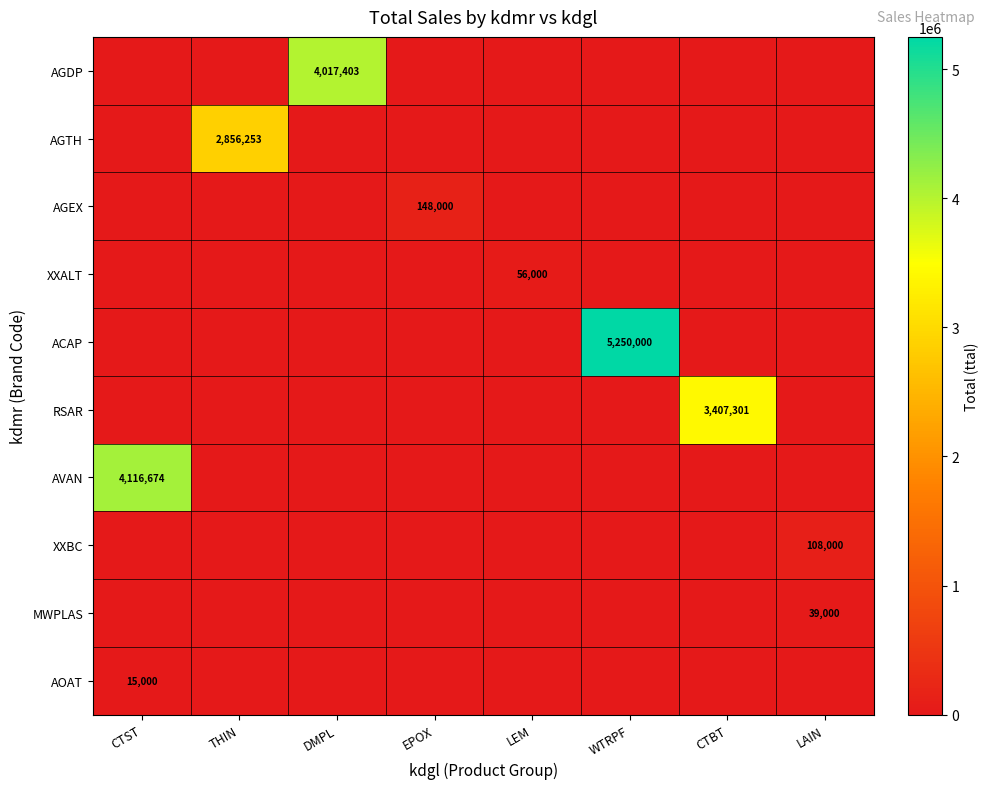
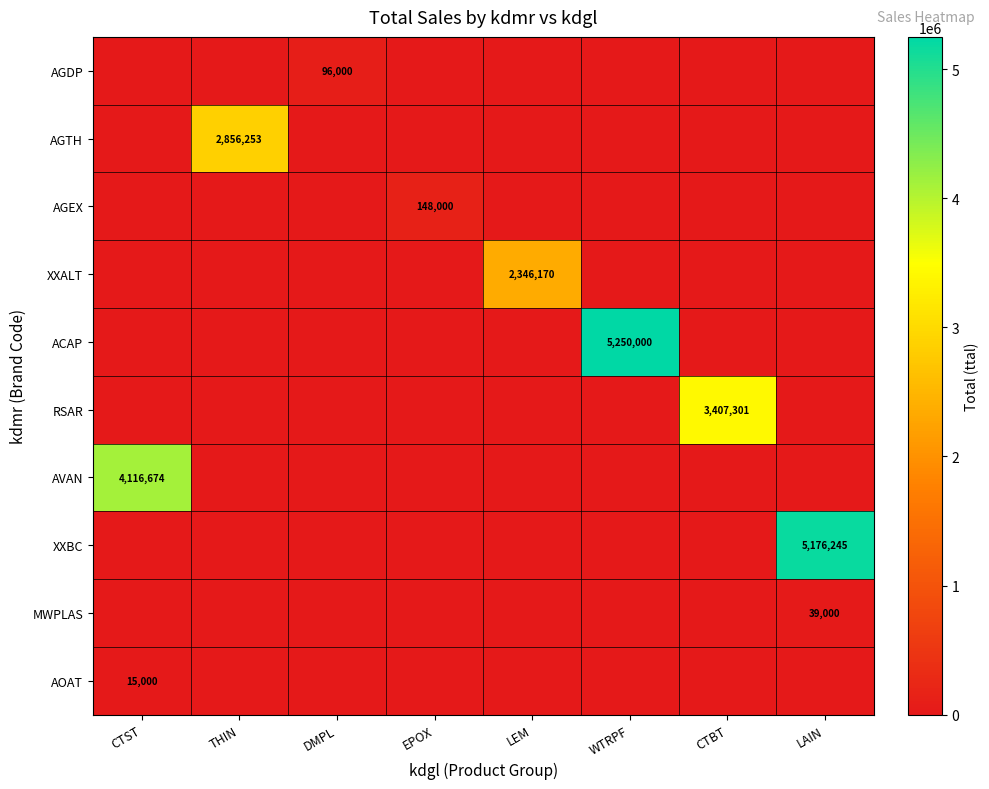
AGDP, DMPL: 4,017,403 -> 96,000
XXALT, LEM: 56,000 -> 2,346,170
XXBC, LAIN: 108,000 -> 5,176,245
